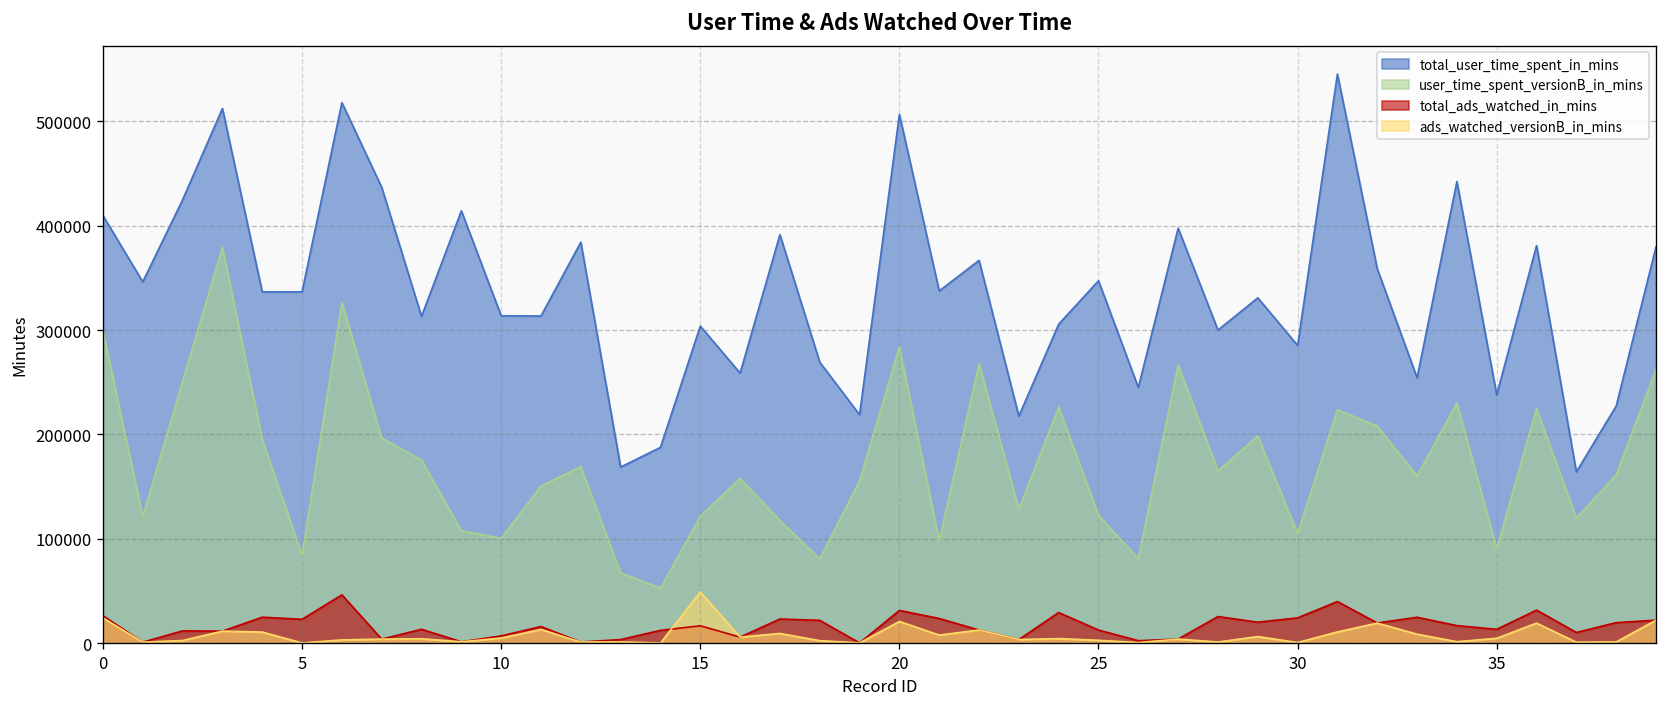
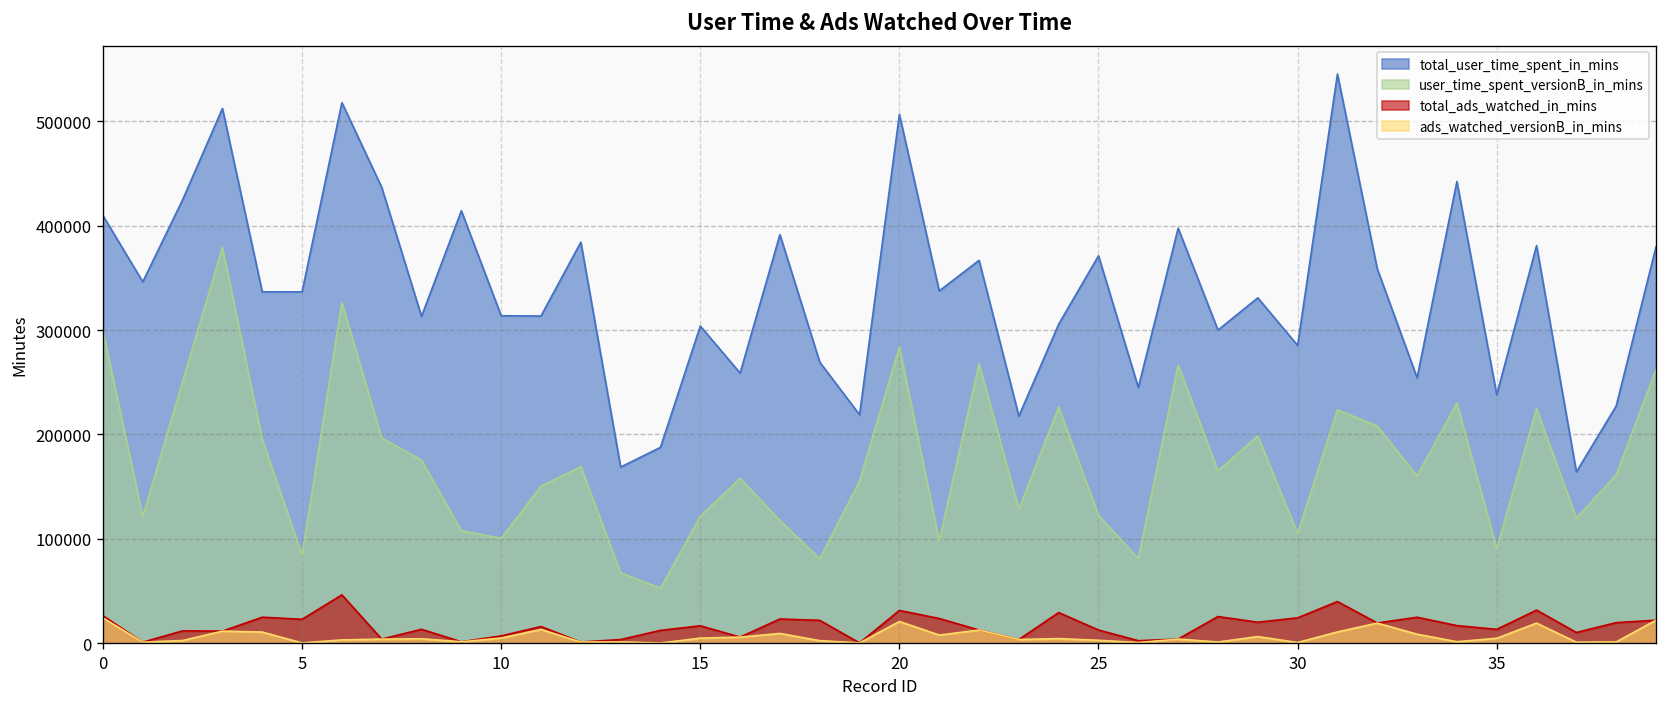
ads_watched_versionB_in_mins, 15: 50000 -> 0
total_user_time_spent_in_mins, 25: 350000 -> 370000
